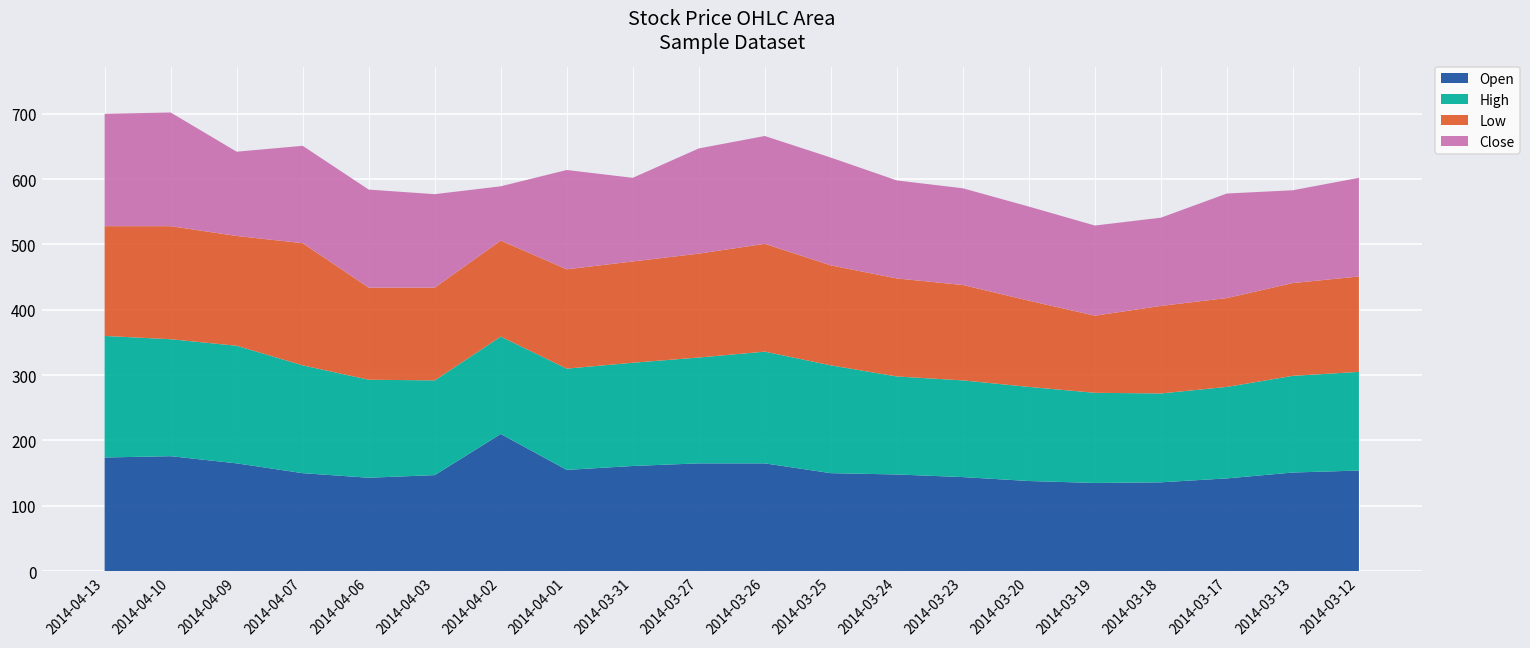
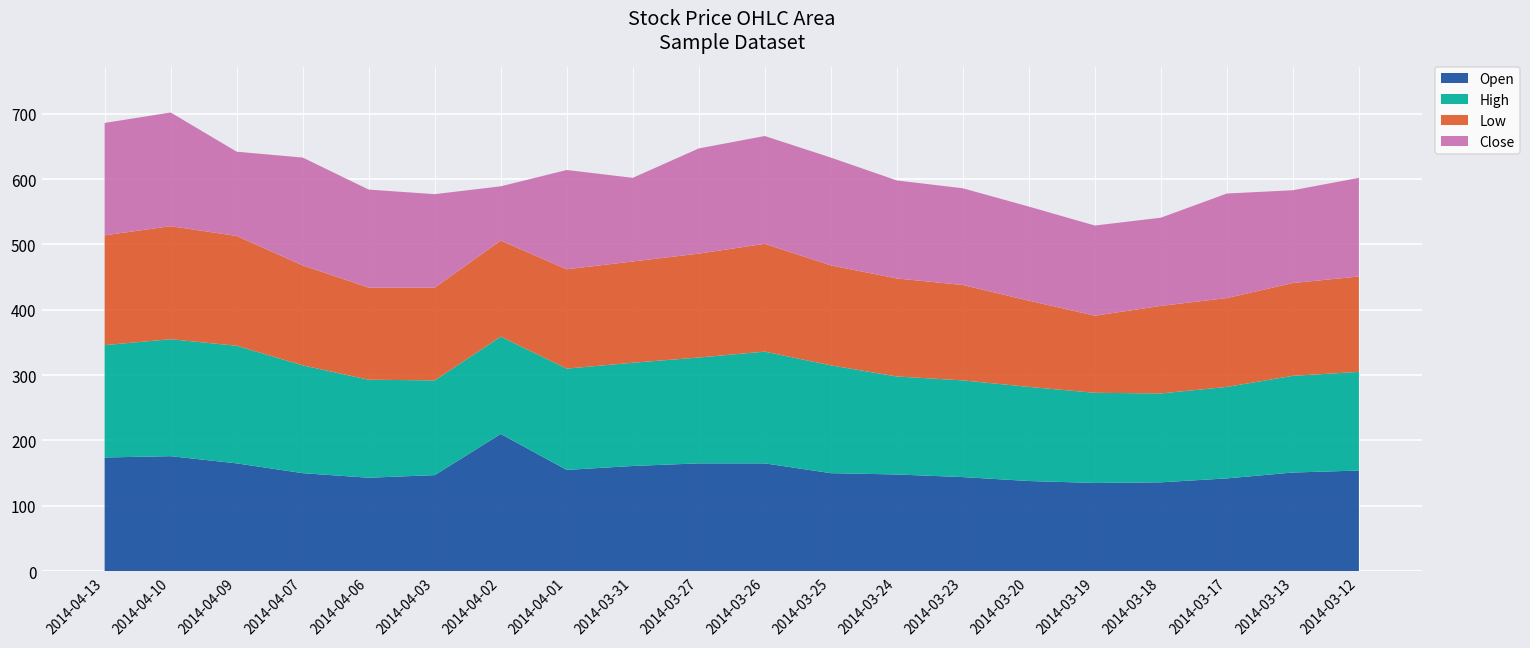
High, 2014-04-13: 190 -> 170
Low, 2014-04-07: 190 -> 150
Close, 2014-04-07: 150 -> 170
